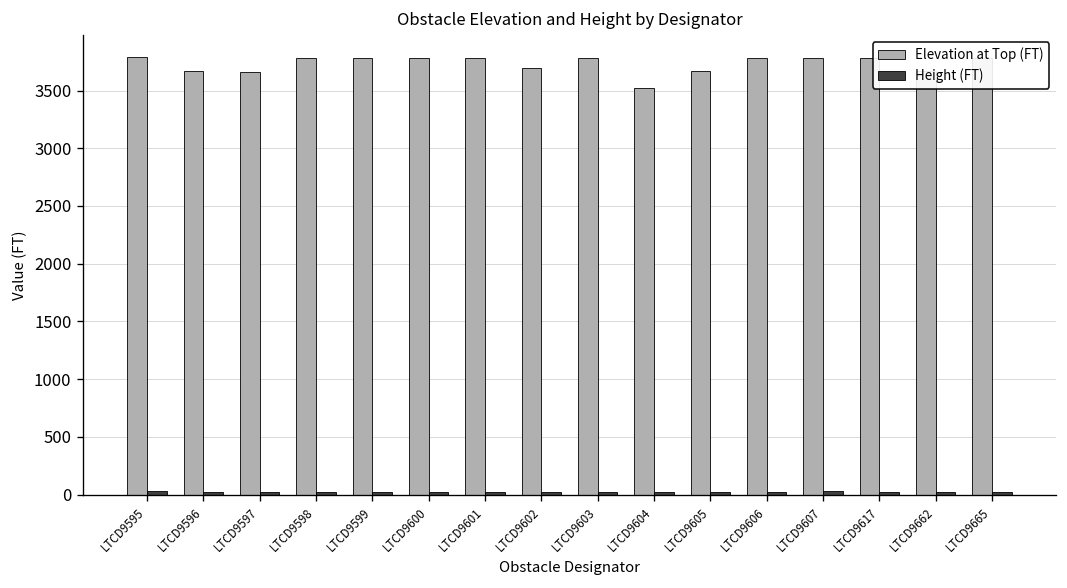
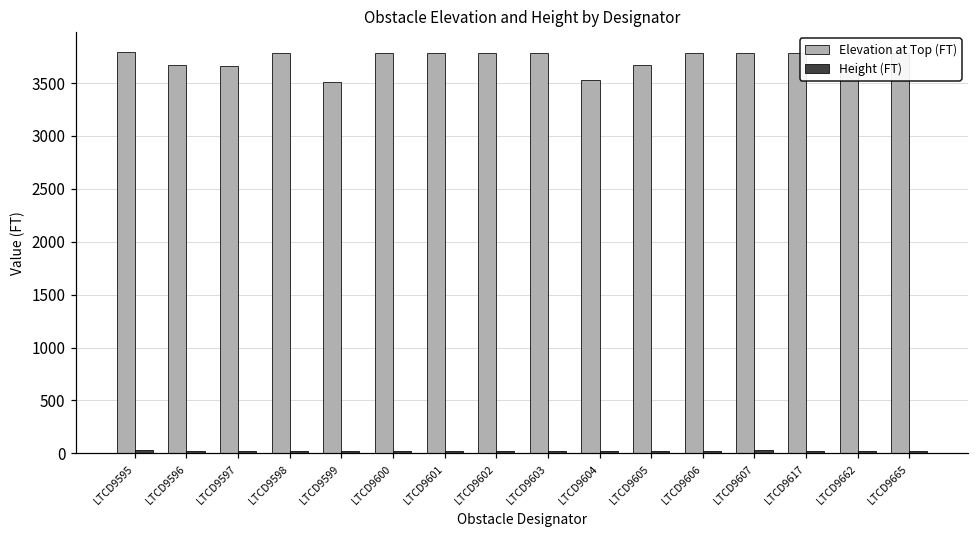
Elevation at Top (FT), LTCD9599: 3800 -> 3500
Elevation at Top (FT), LTCD9602: 3700 -> 3800
